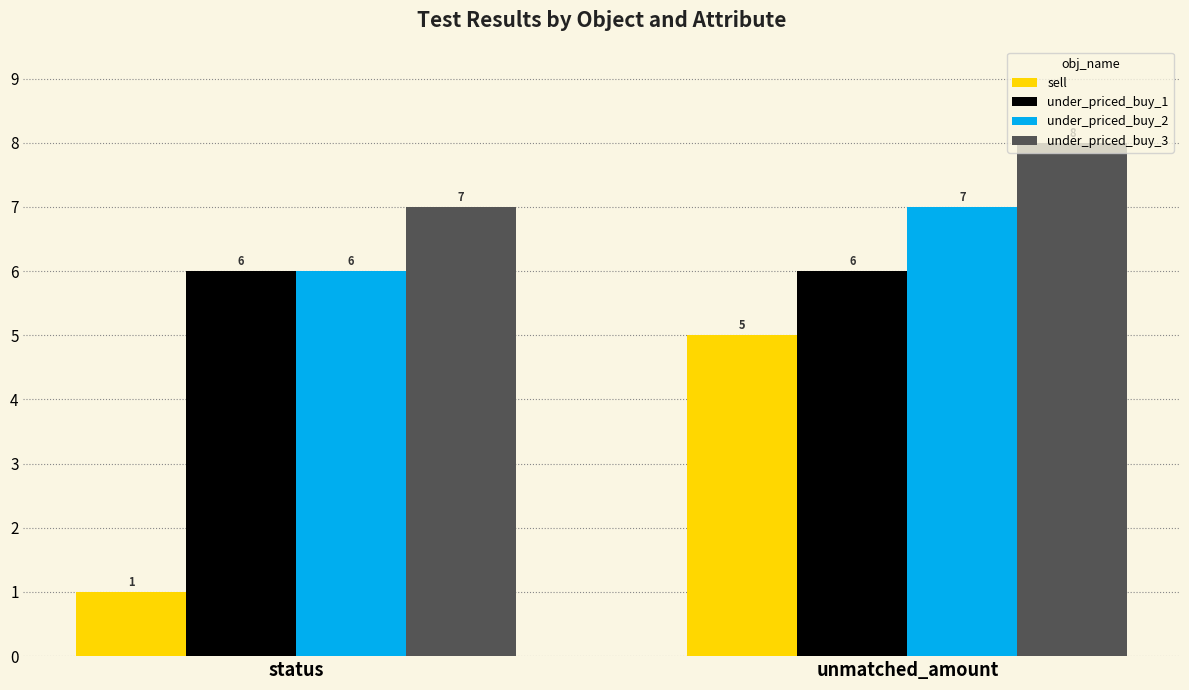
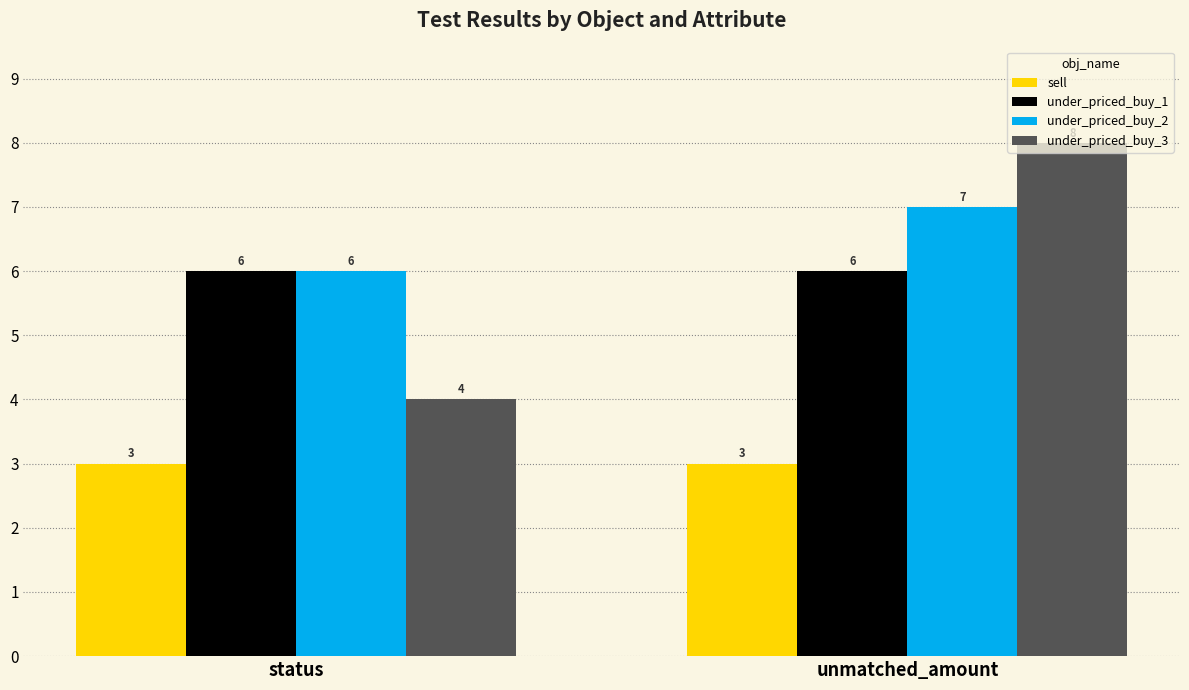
sell, status: 1 -> 3
under_priced_buy_3, status: 7 -> 4
sell, unmatched_amount: 5 -> 3
